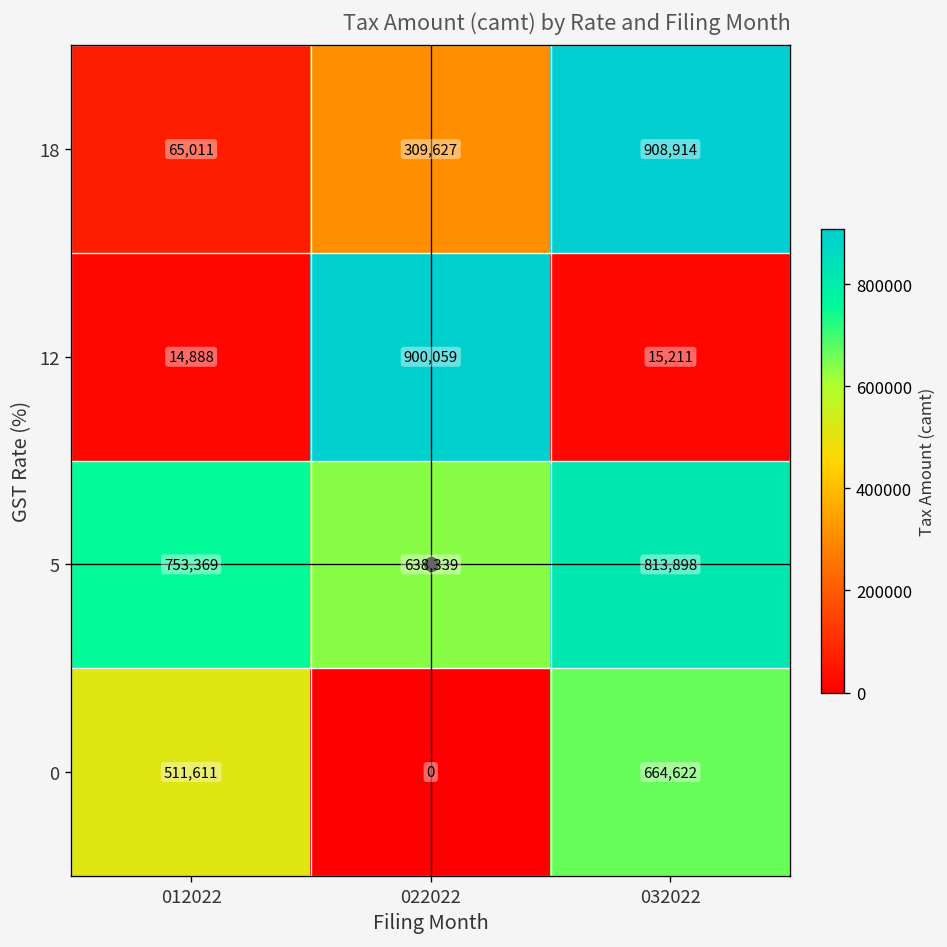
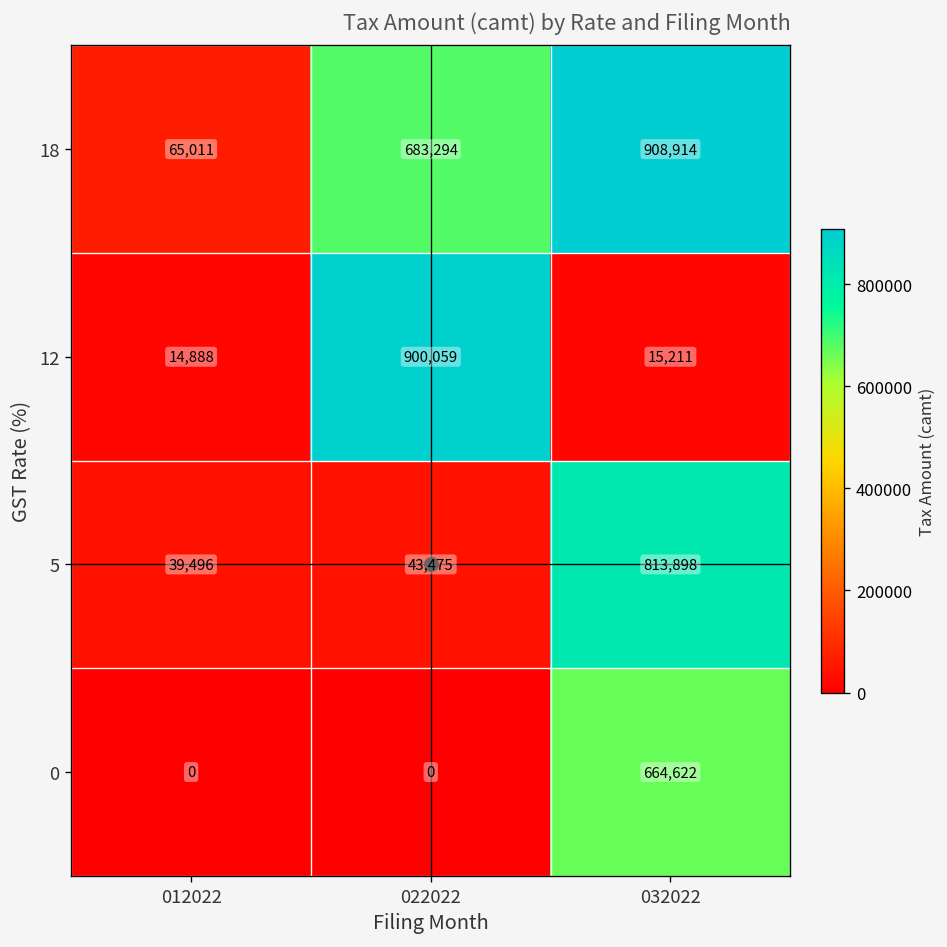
18, 022022: 309,627 -> 683,294
5, 012022: 753,369 -> 39,496
5, 022022: 638,339 -> 43,475
0, 012022: 511,611 -> 0
